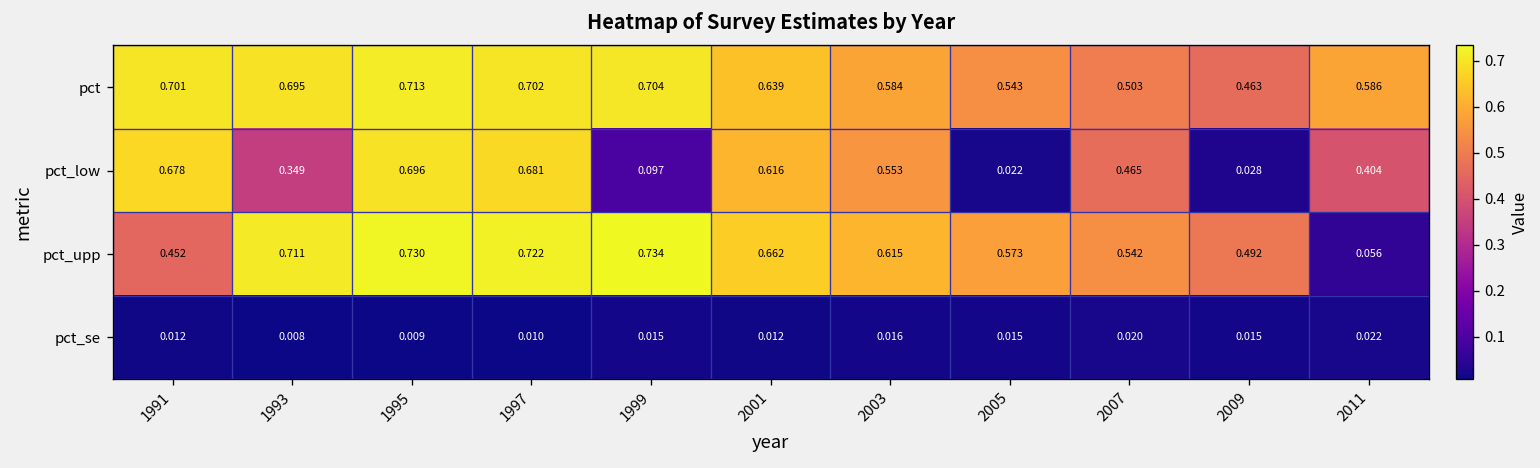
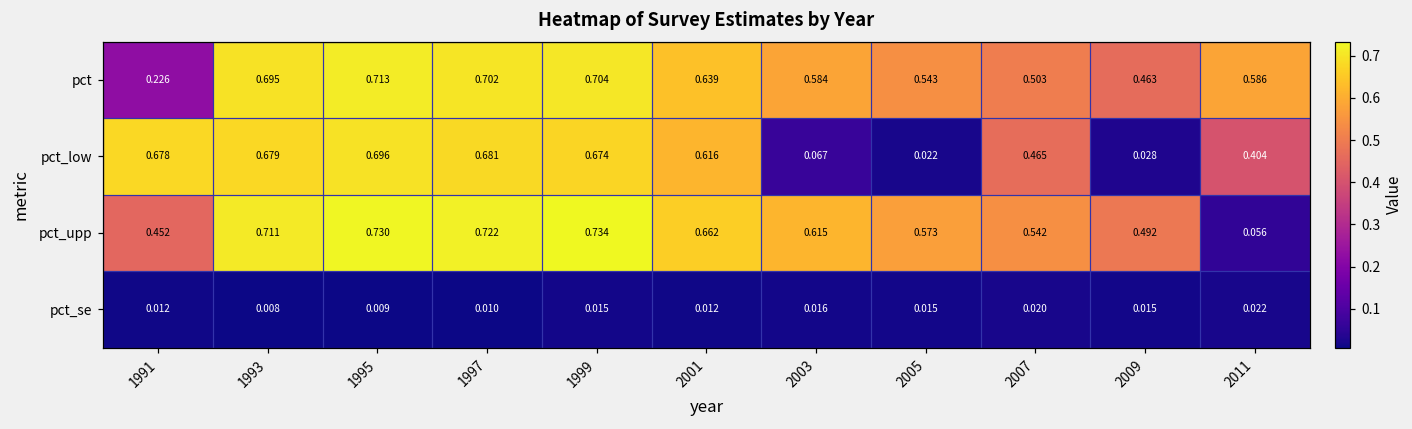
pct, 1991: 0.701 -> 0.226
pct_low, 1993: 0.349 -> 0.679
pct_low, 1999: 0.097 -> 0.674
pct_low, 2003: 0.553 -> 0.067
